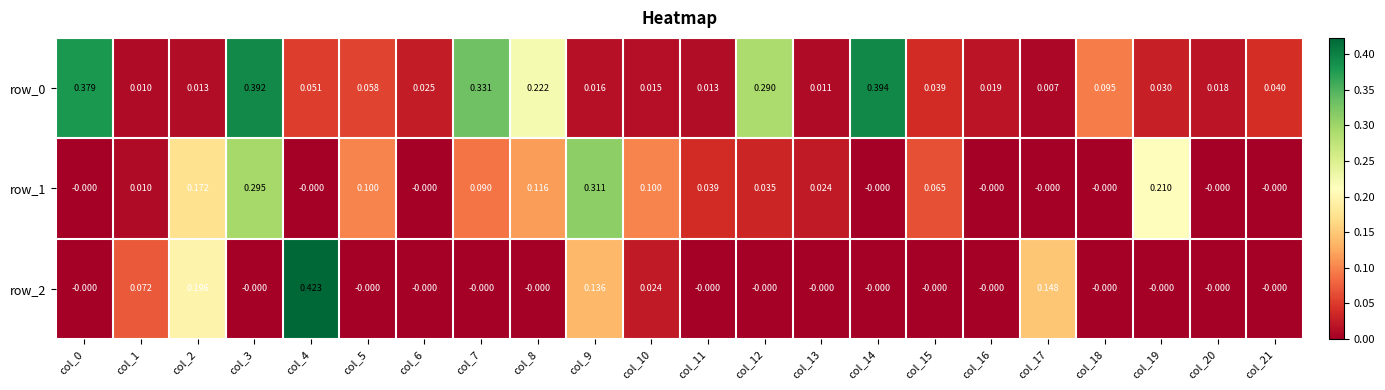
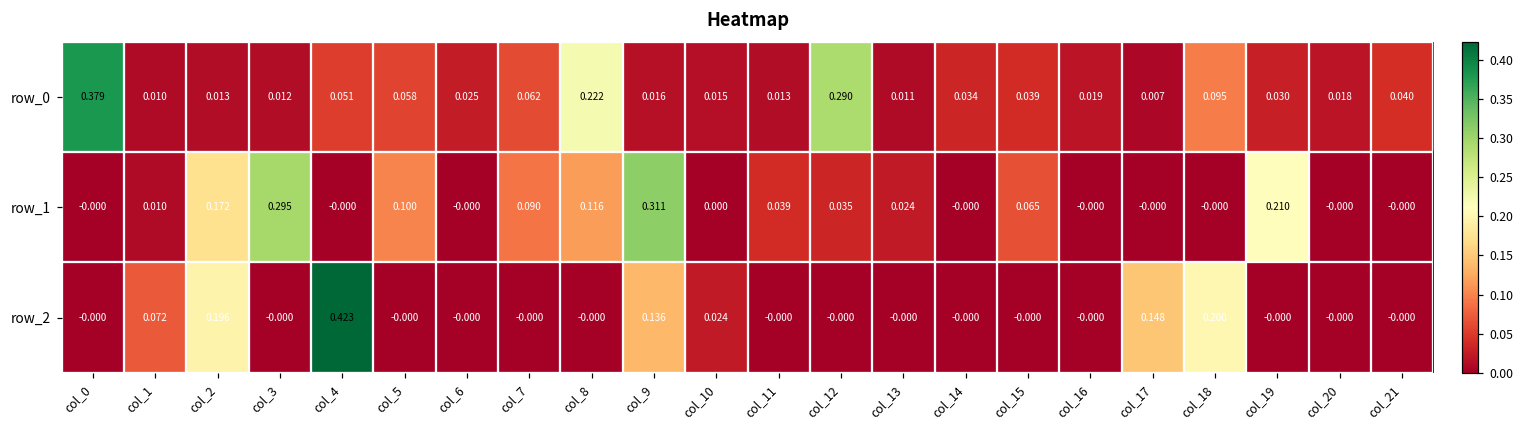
row_0, col_3: 0.392 -> 0.012
row_0, col_7: 0.331 -> 0.062
row_0, col_14: 0.394 -> 0.034
row_1, col_10: 0.100 -> 0.000
row_2, col_18: -0.000 -> 0.200
